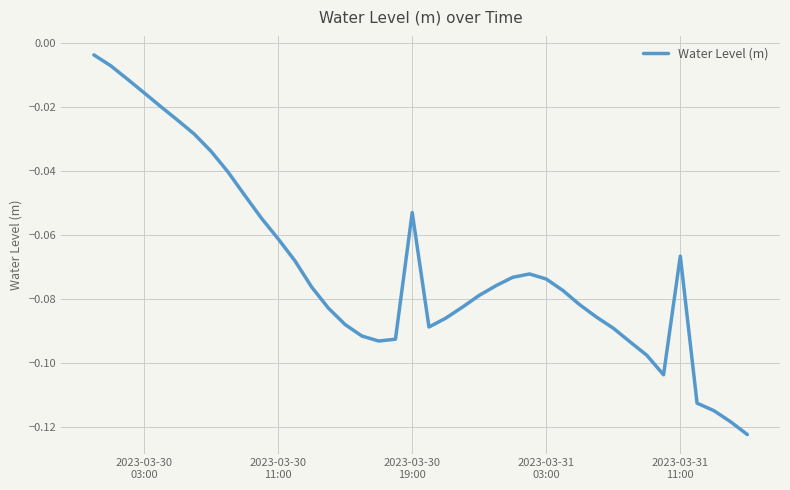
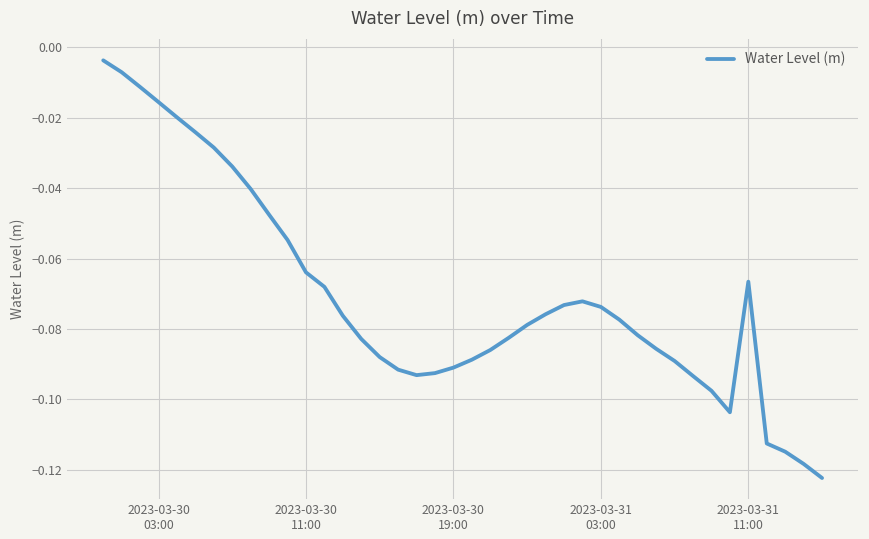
2023-03-30 11:00: -0.061 -> -0.064
2023-03-30 19:00: -0.053 -> -0.091
